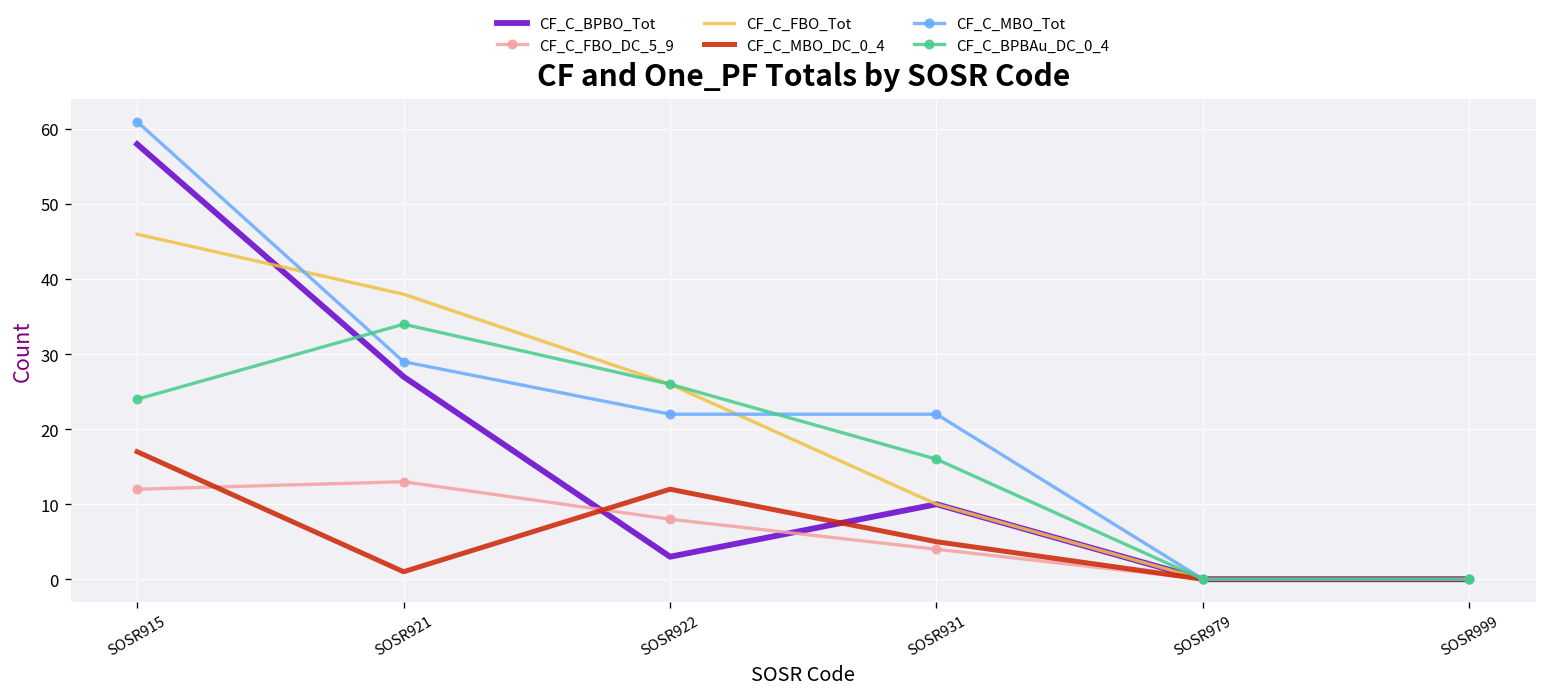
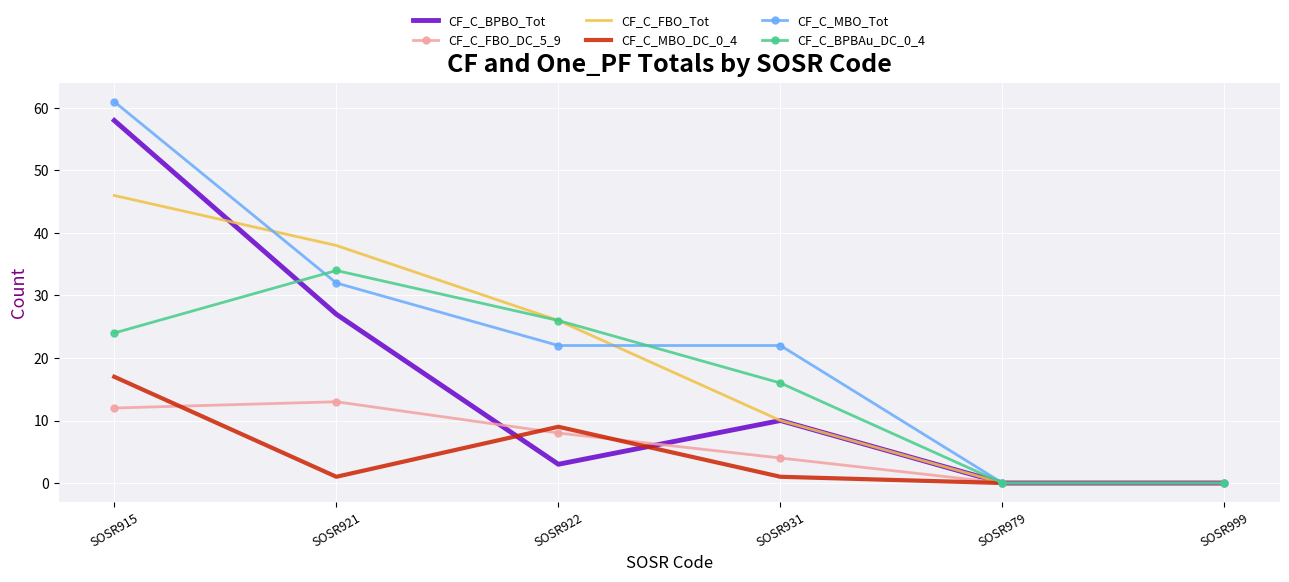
CF_C_MBO_Tot, SOSR921: 29 -> 32
CF_C_MBO_DC_0_4, SOSR922: 12 -> 9
CF_C_MBO_DC_0_4, SOSR931: 5 -> 1
